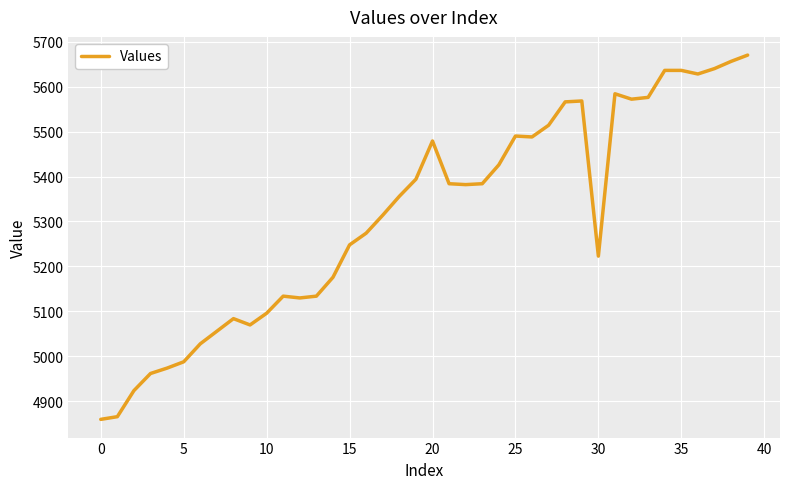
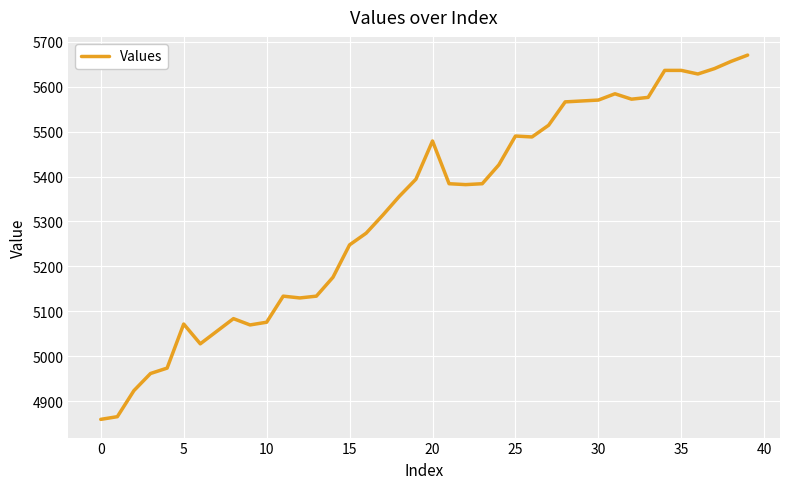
5: 4990 -> 5070
10: 5100 -> 5080
30: 5220 -> 5570
